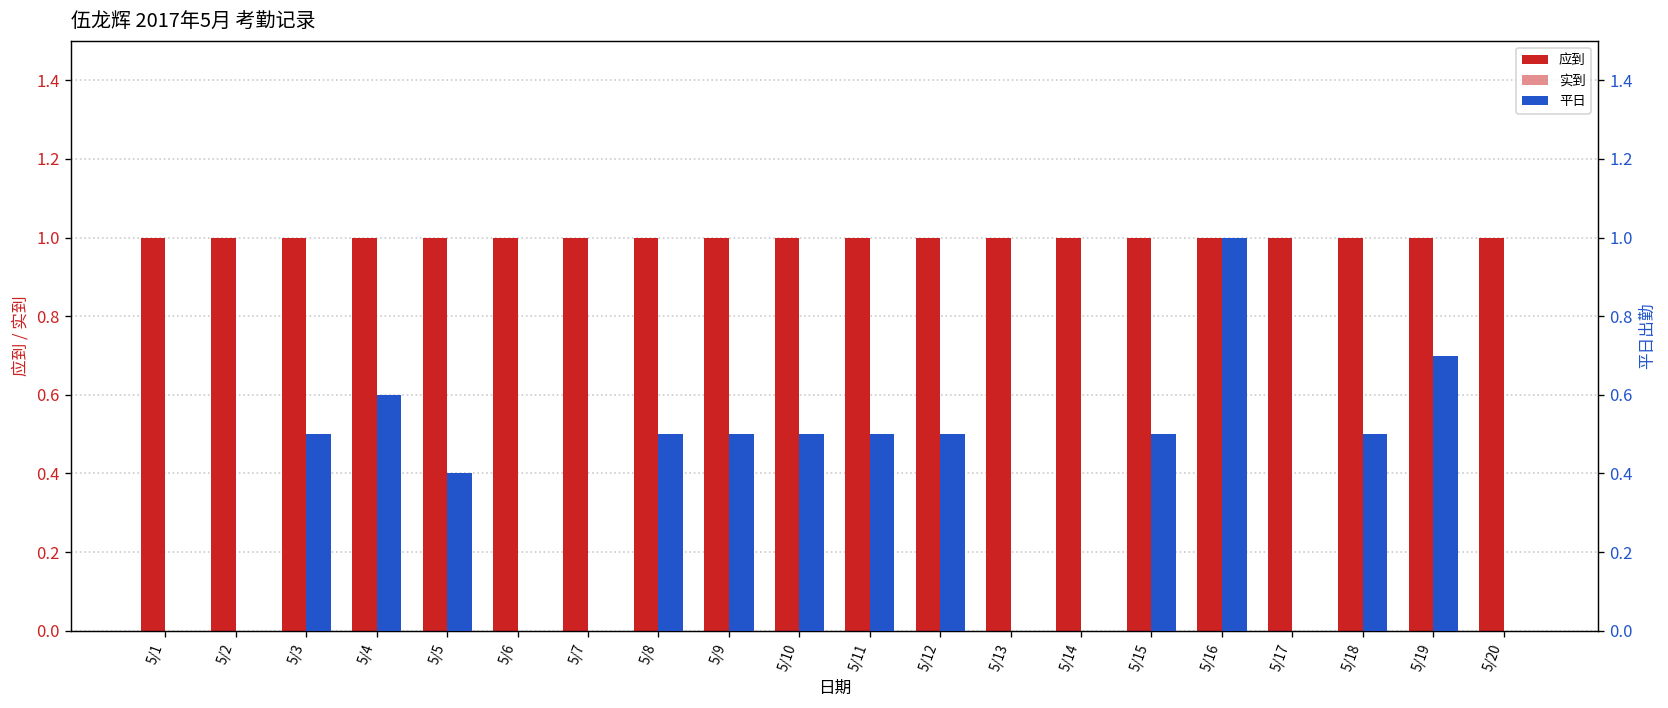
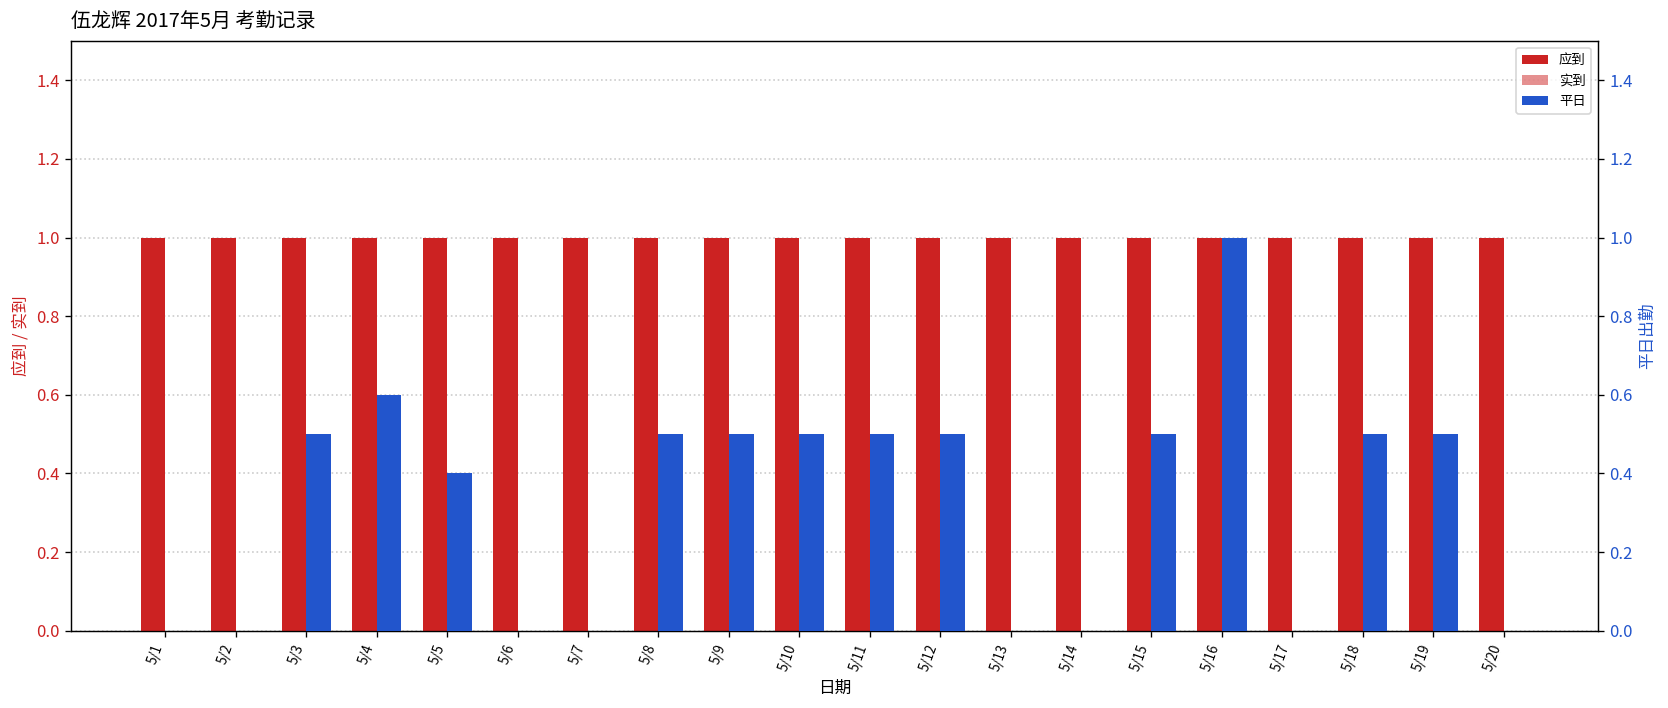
平日, 5/19: 0.7 -> 0.5
